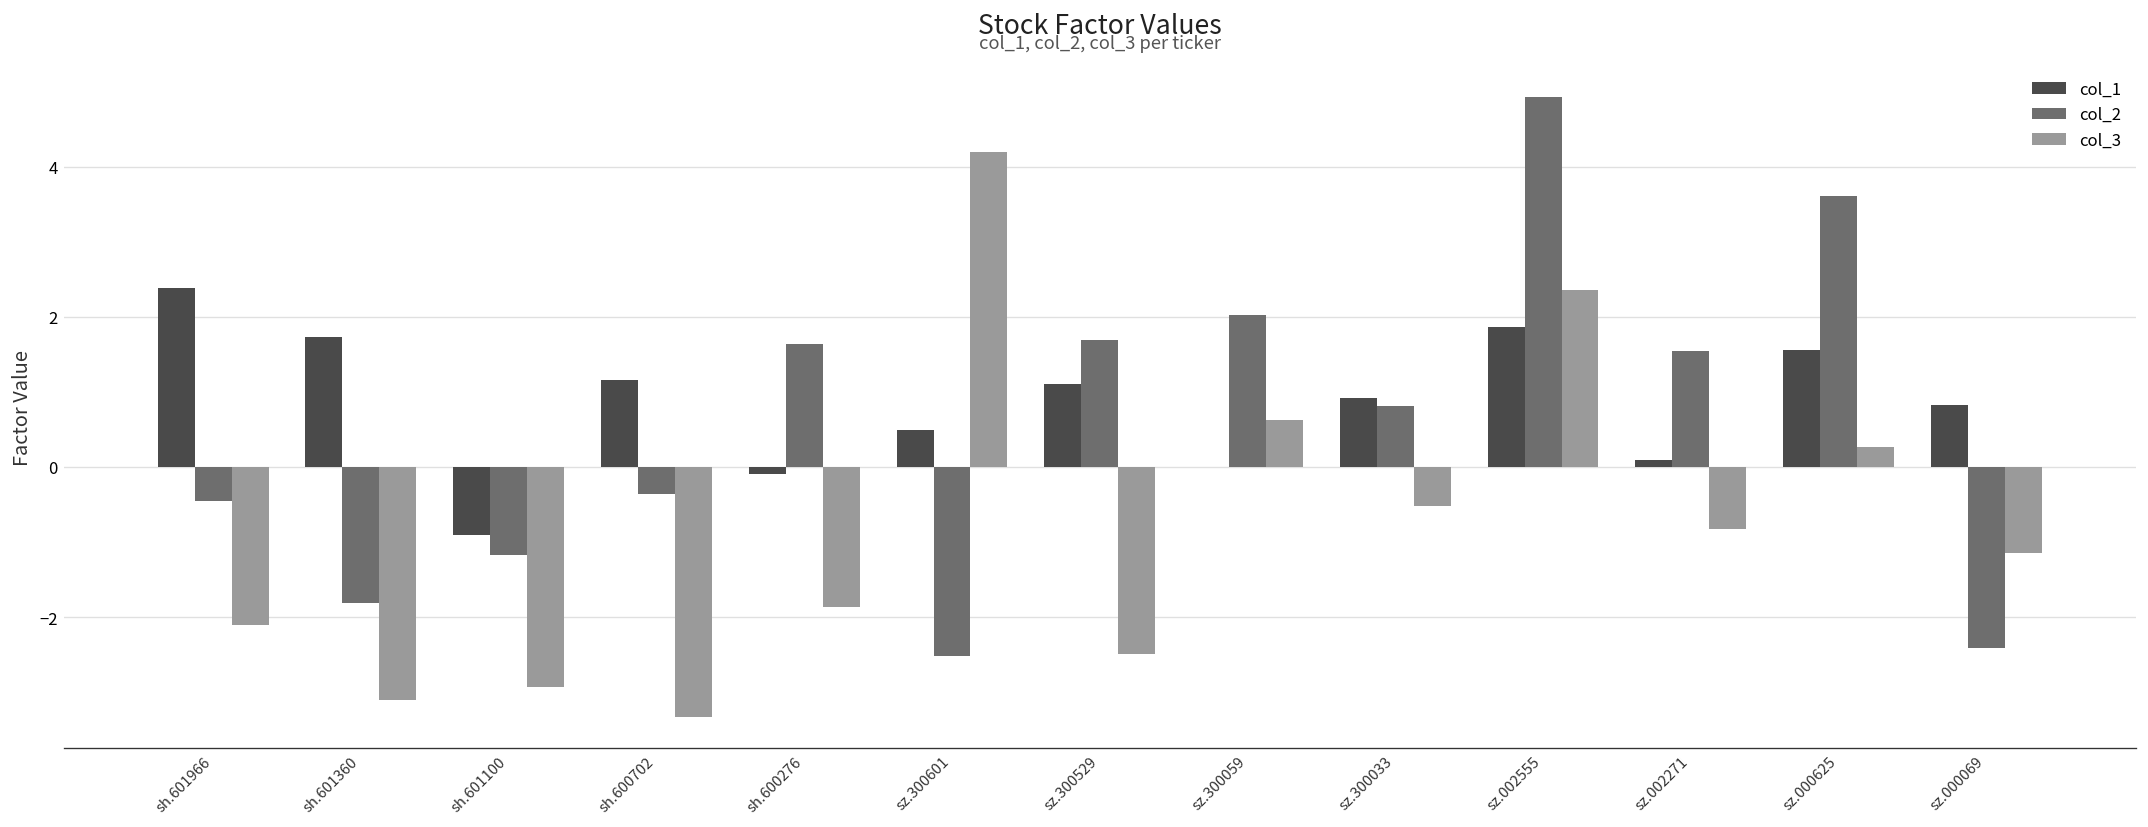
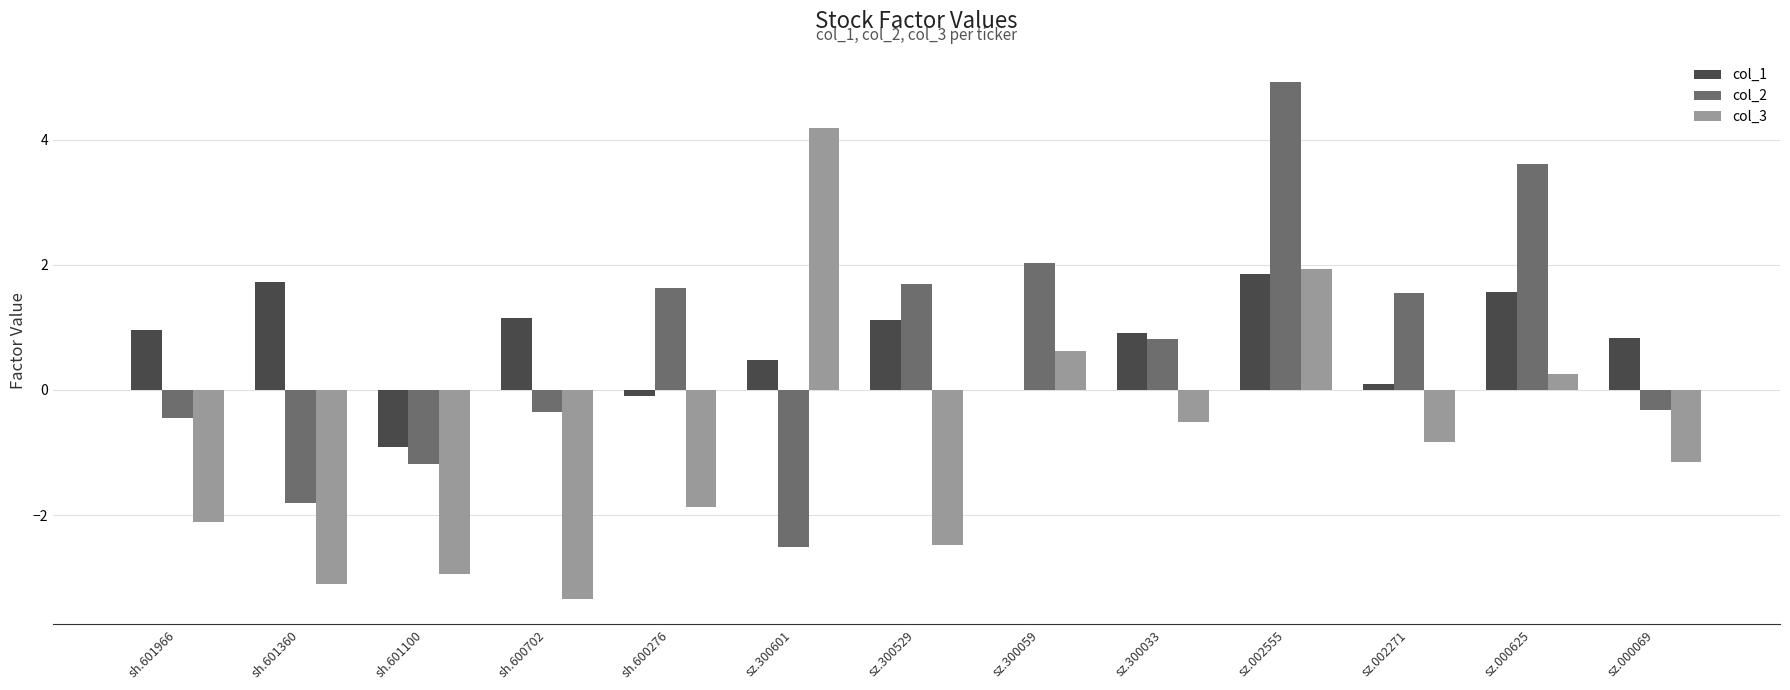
col_1, sh.601966: 2.4 -> 1.0
col_3, sz.002555: 2.4 -> 1.9
col_2, sz.000069: -2.4 -> -0.3
